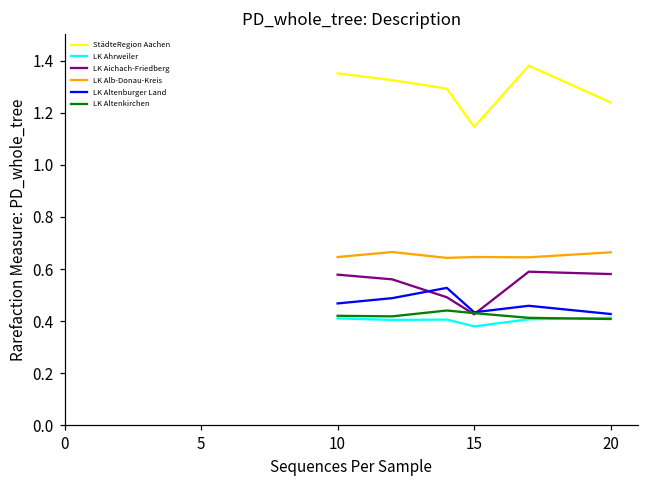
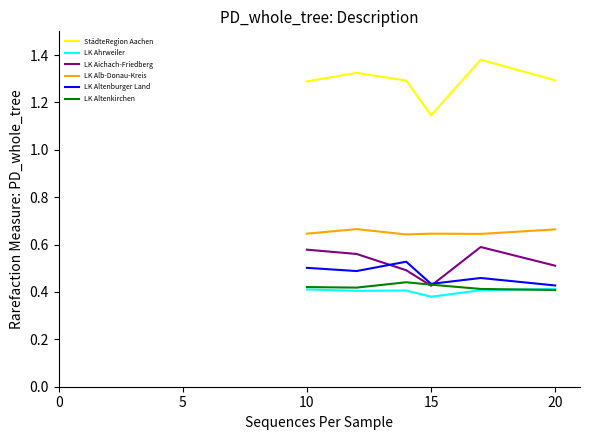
StädteRegion Aachen, 10: 1.35 -> 1.29
LK Altenburger Land, 10: 0.47 -> 0.50
StädteRegion Aachen, 20: 1.24 -> 1.29
LK Aichach-Friedberg, 20: 0.58 -> 0.51
